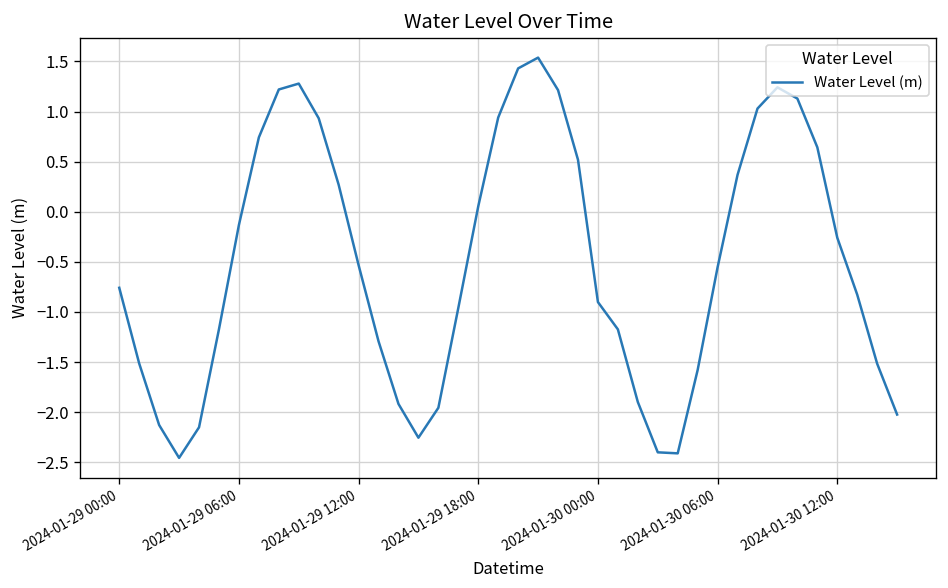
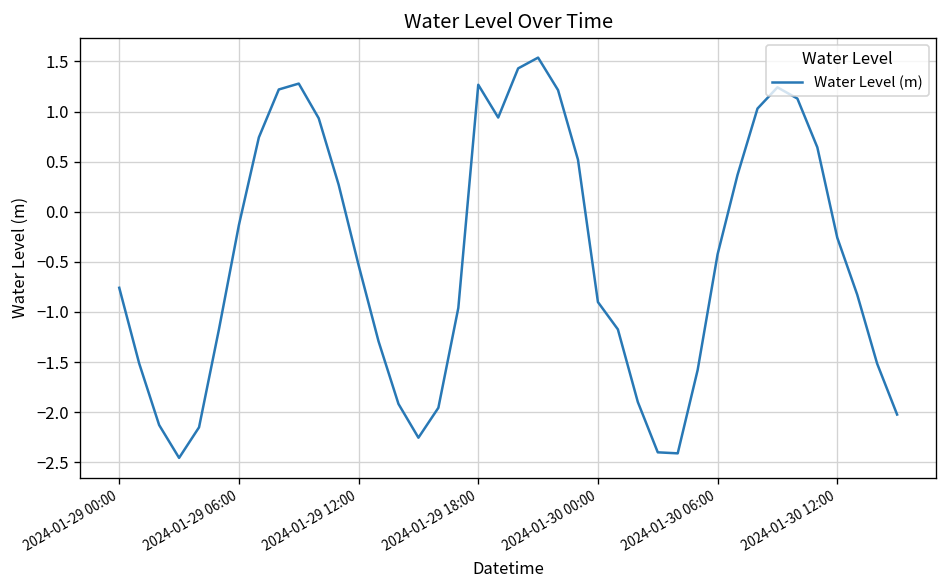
2024-01-29 18:00: 0.1 -> 1.3
2024-01-30 06:00: -0.6 -> -0.4
